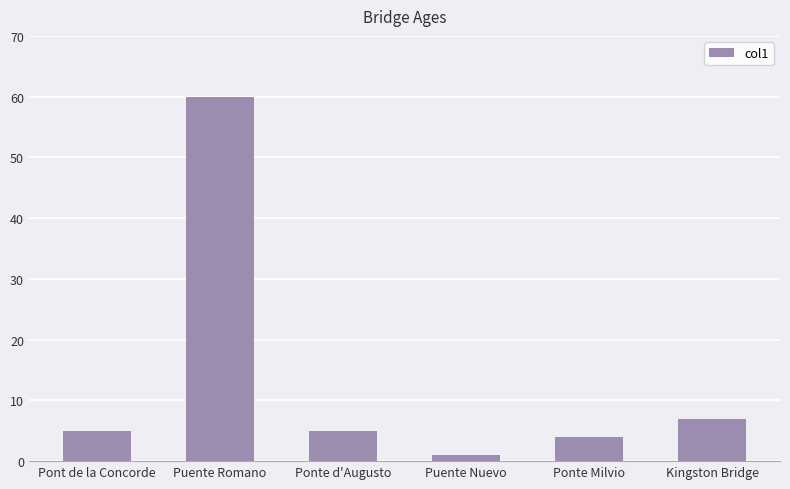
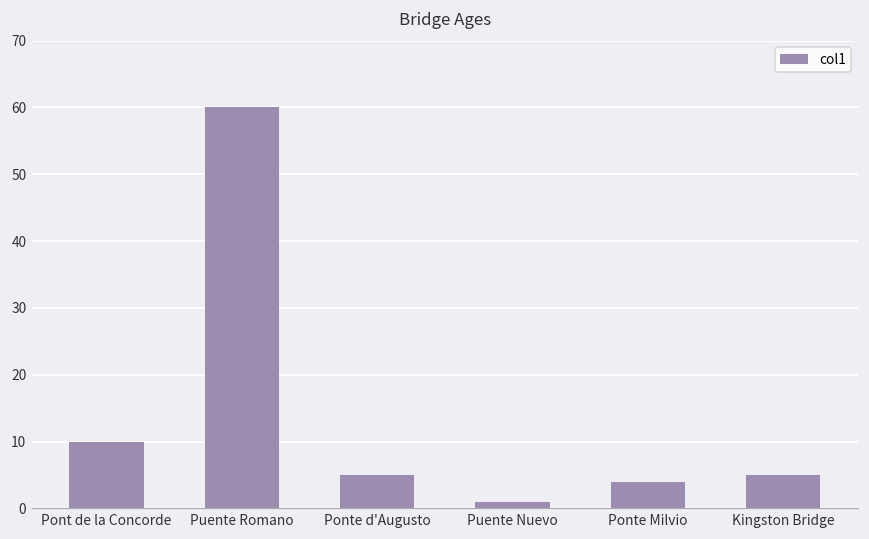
Pont de la Concorde: 5 -> 10
Kingston Bridge: 7 -> 5
